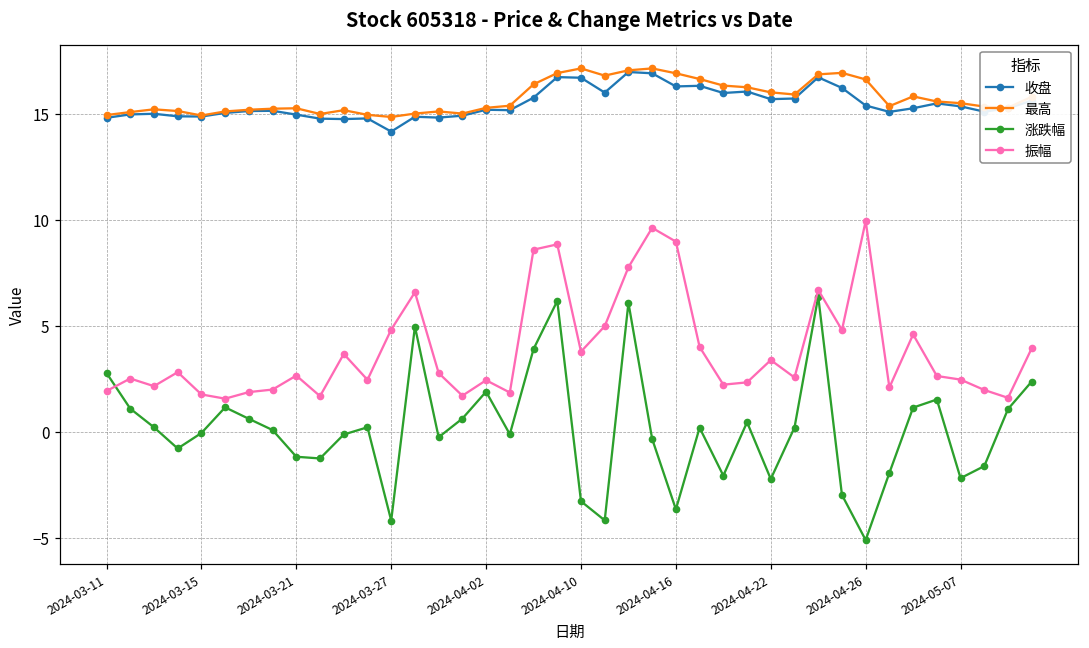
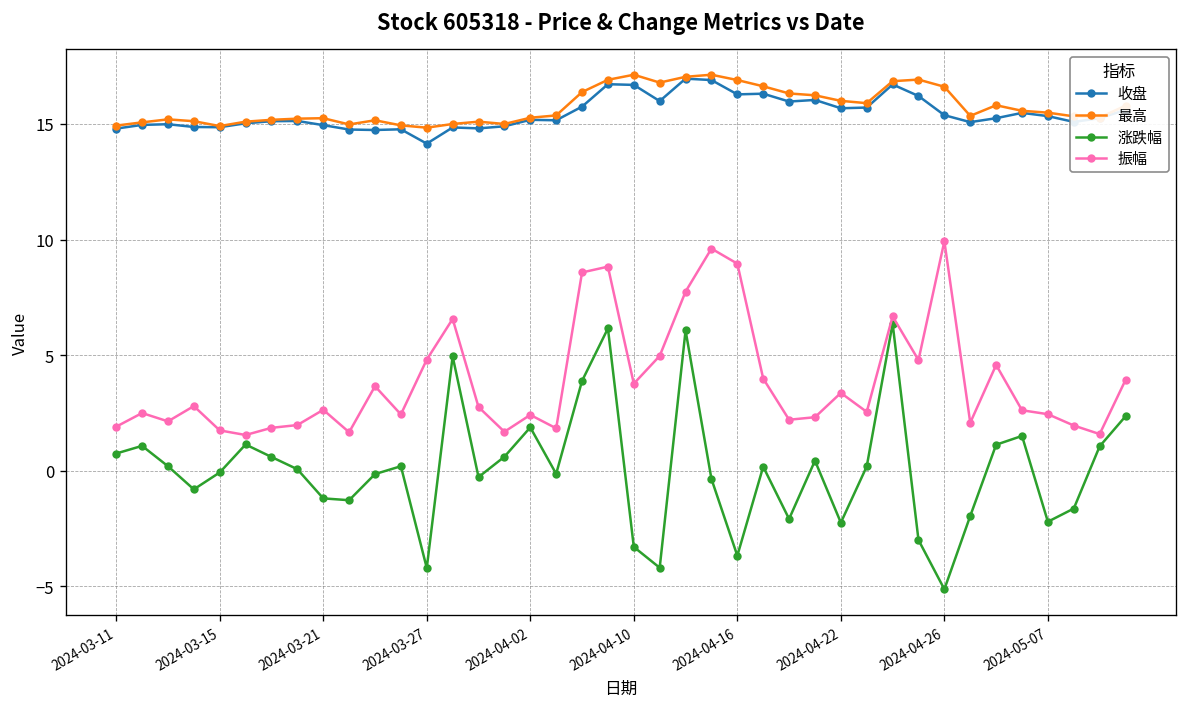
涨跌幅, 2024-03-11: 2.8 -> 0.8
